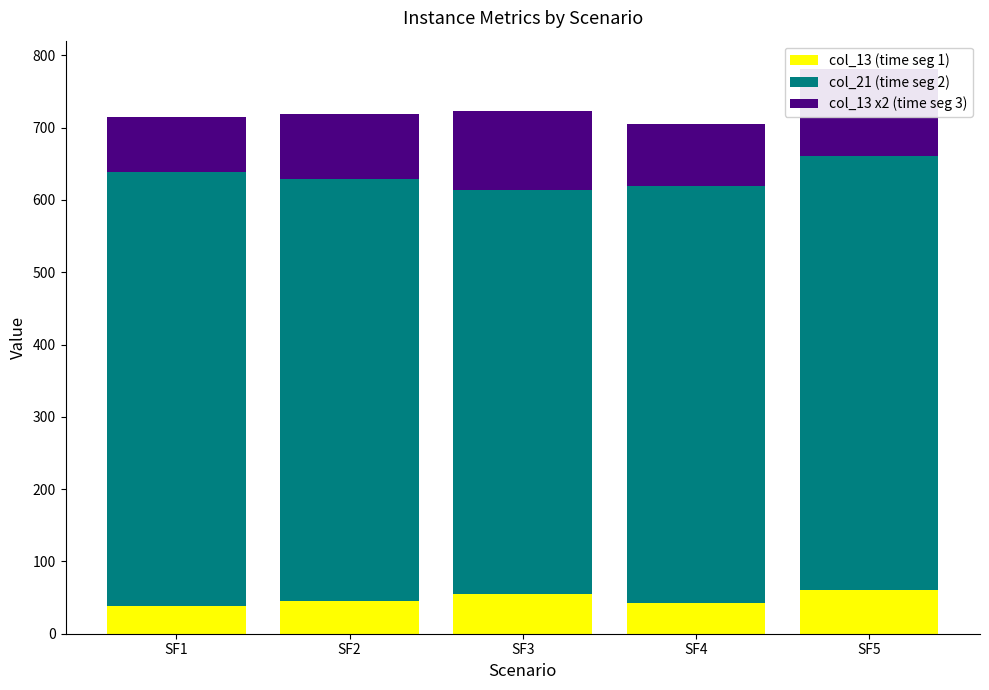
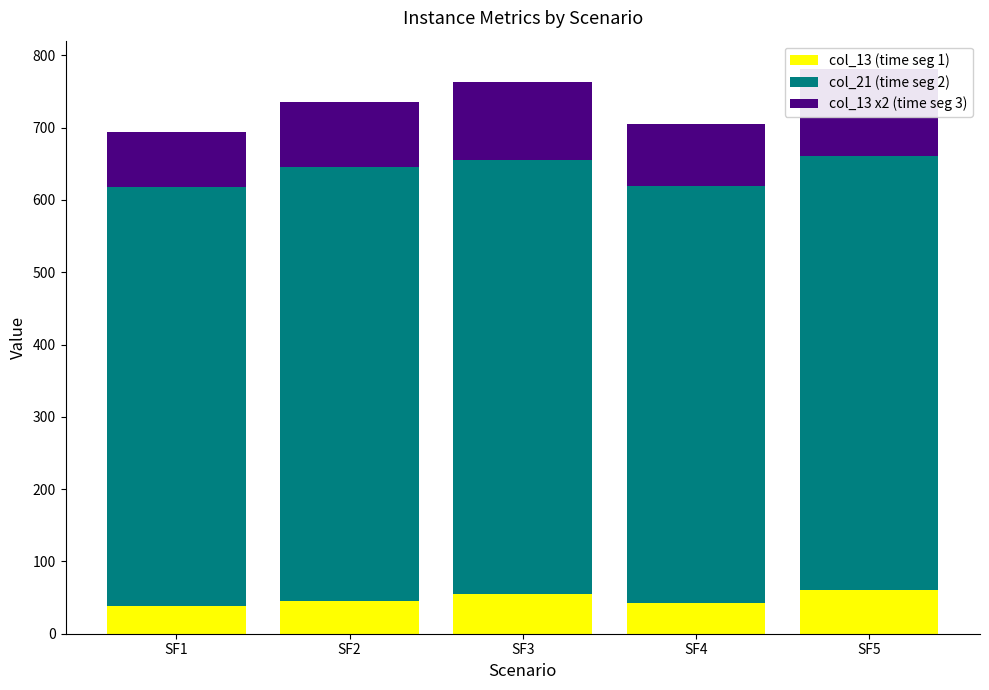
col_21 (time seg 2), SF1: 600 -> 580
col_21 (time seg 2), SF2: 580 -> 600
col_21 (time seg 2), SF3: 560 -> 600
